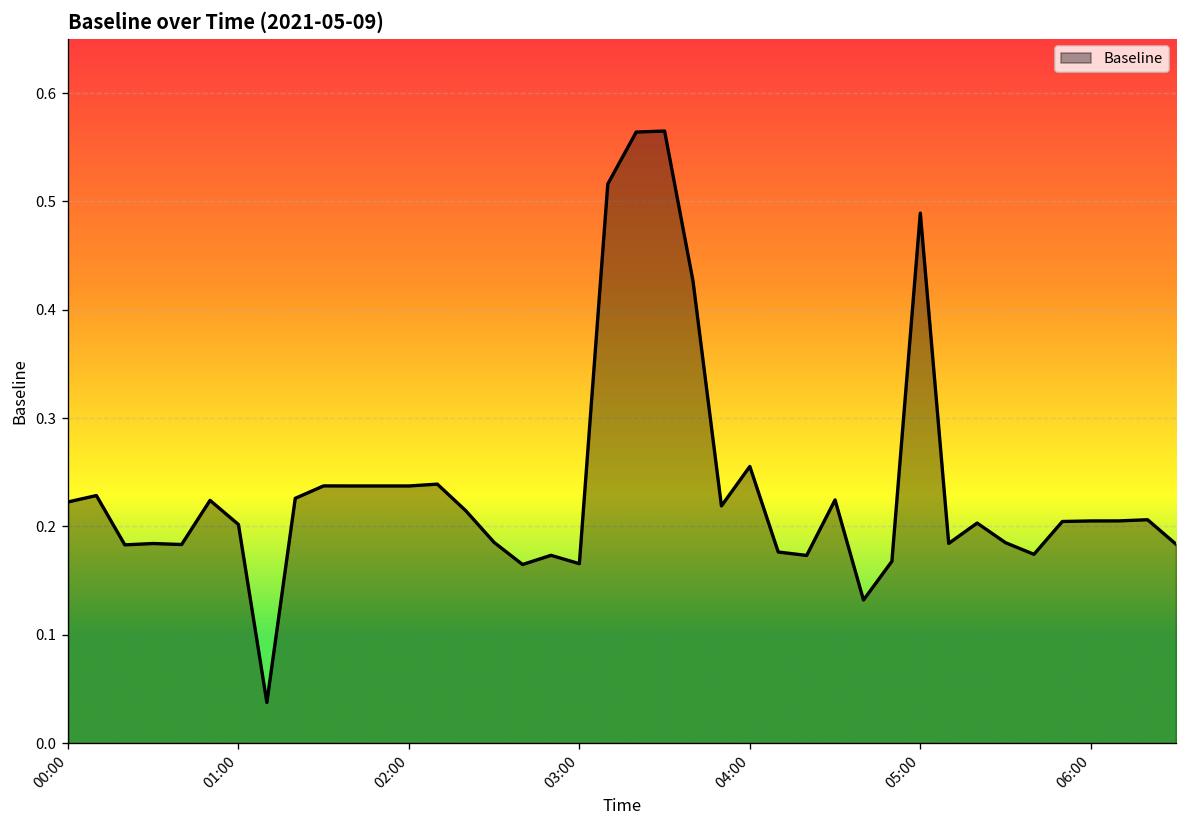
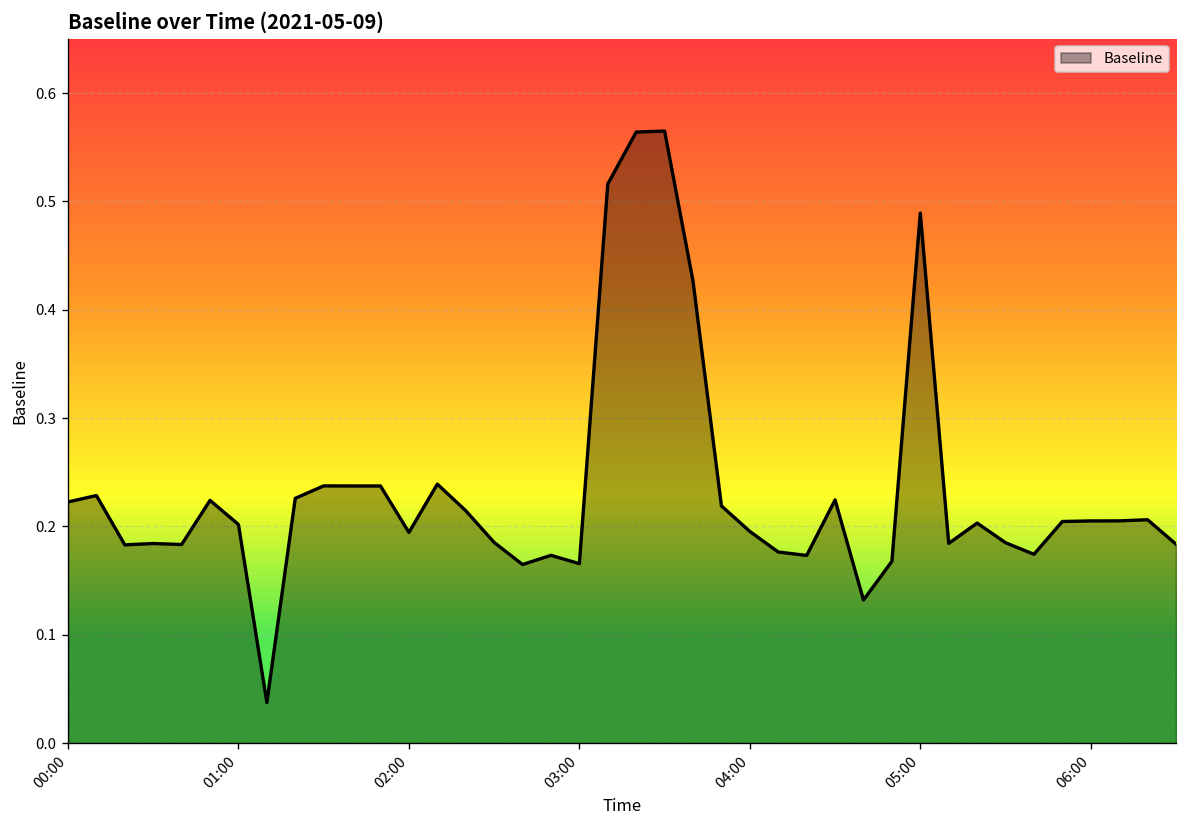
02:00: 0.24 -> 0.19
04:00: 0.26 -> 0.20
